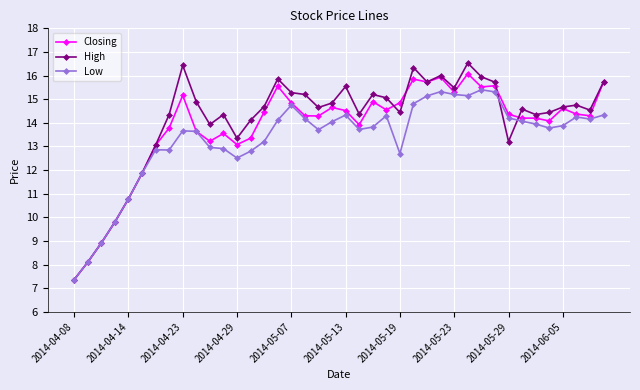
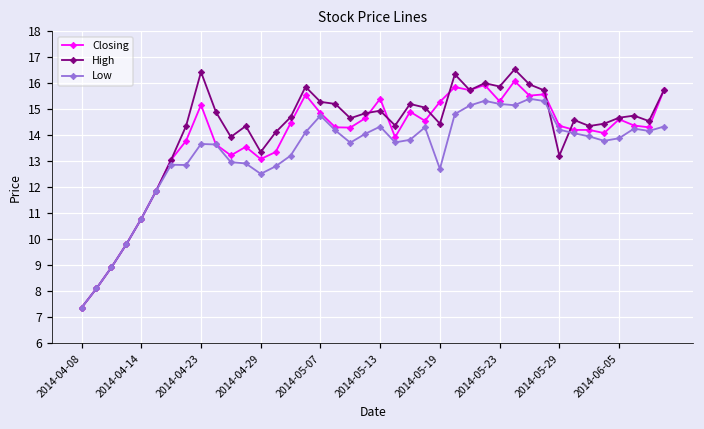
Closing, 2014-05-13: 14.5 -> 15.4
High, 2014-05-13: 15.5 -> 14.9
Closing, 2014-05-19: 14.9 -> 15.3
High, 2014-05-23: 15.5 -> 15.9
